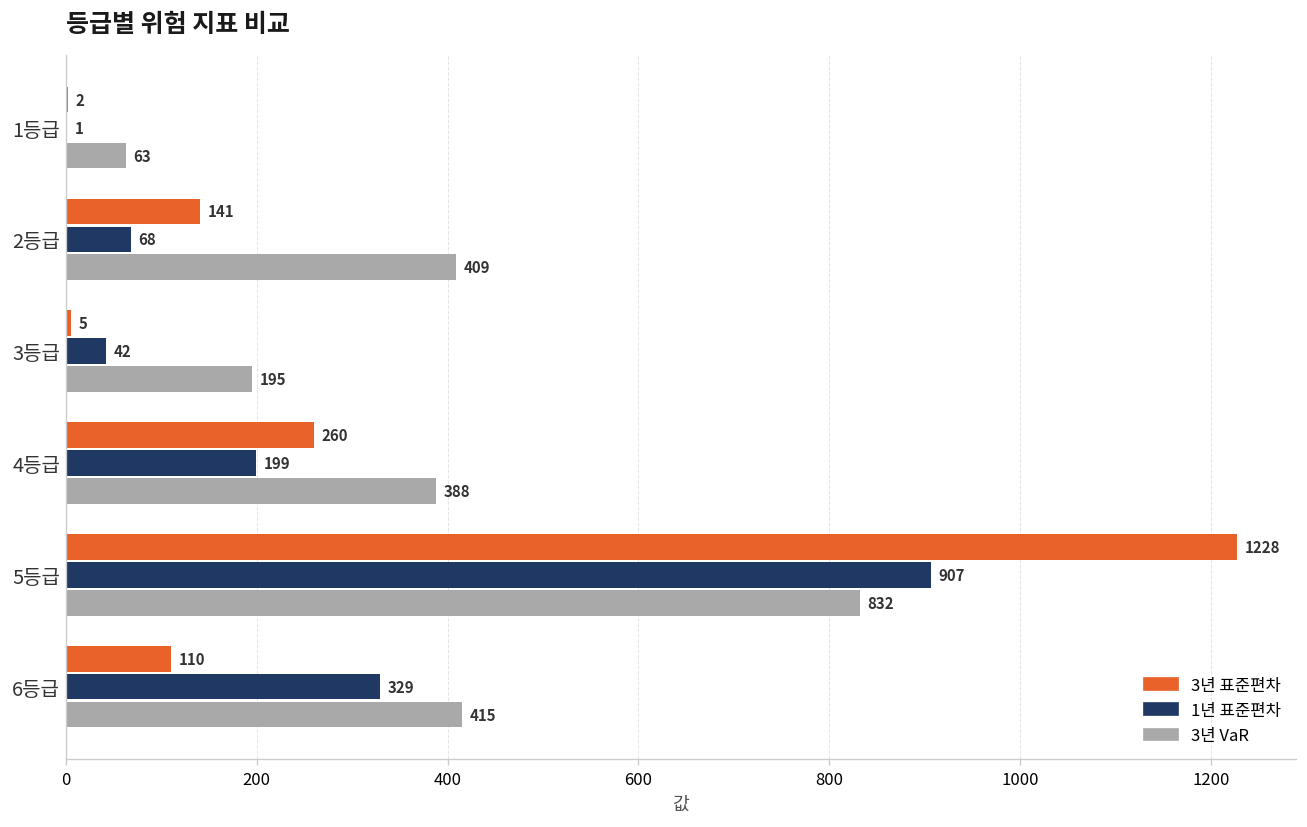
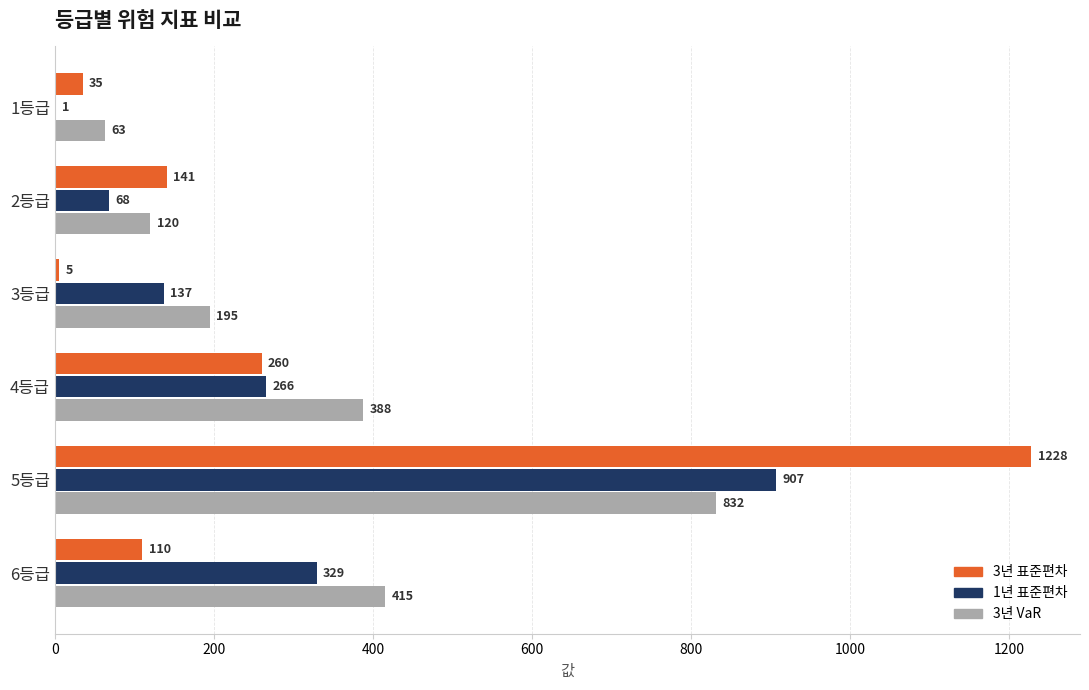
3년 표준편차, 1등급: 2 -> 35
3년 VaR, 2등급: 409 -> 120
1년 표준편차, 3등급: 42 -> 137
1년 표준편차, 4등급: 199 -> 266
